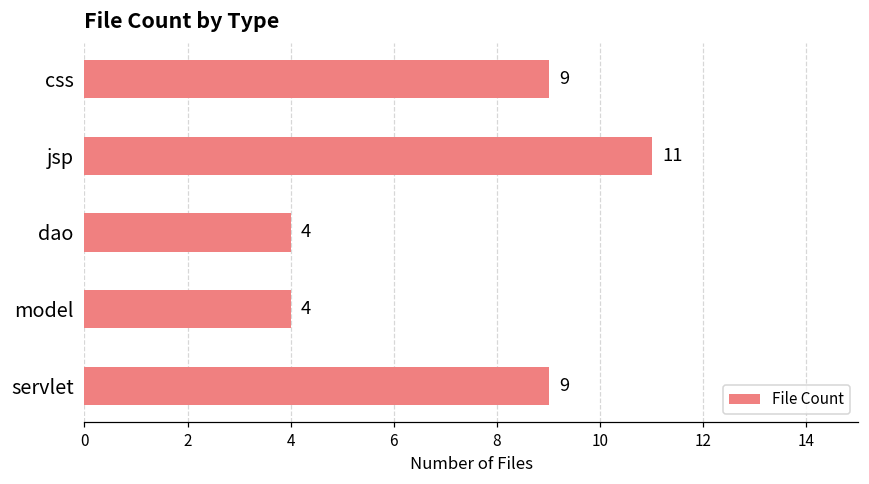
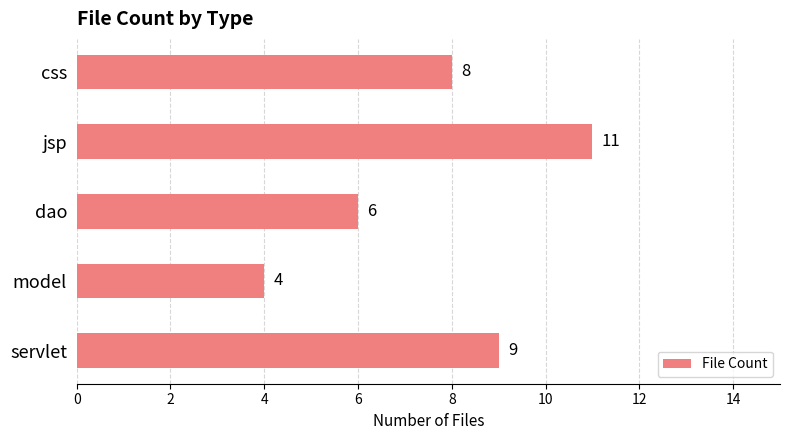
css: 9 -> 8
dao: 4 -> 6
